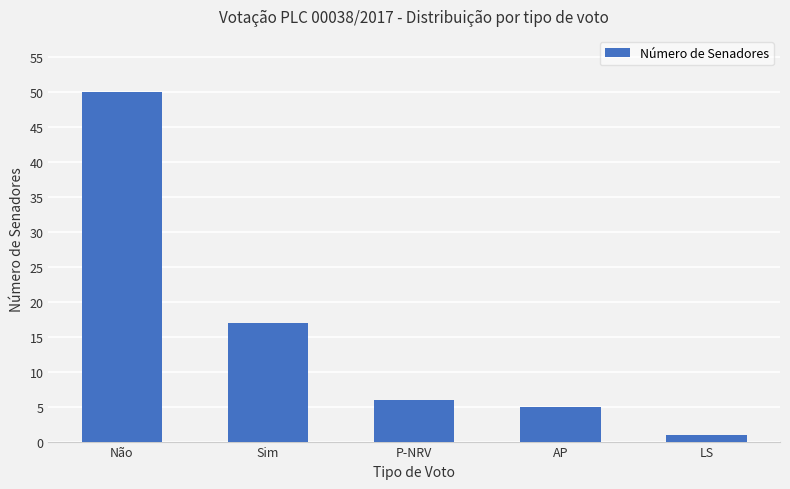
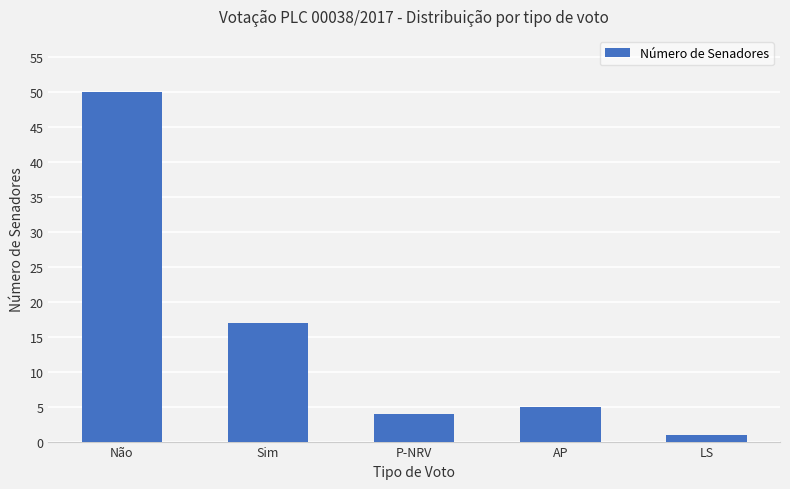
P-NRV: 6 -> 4
